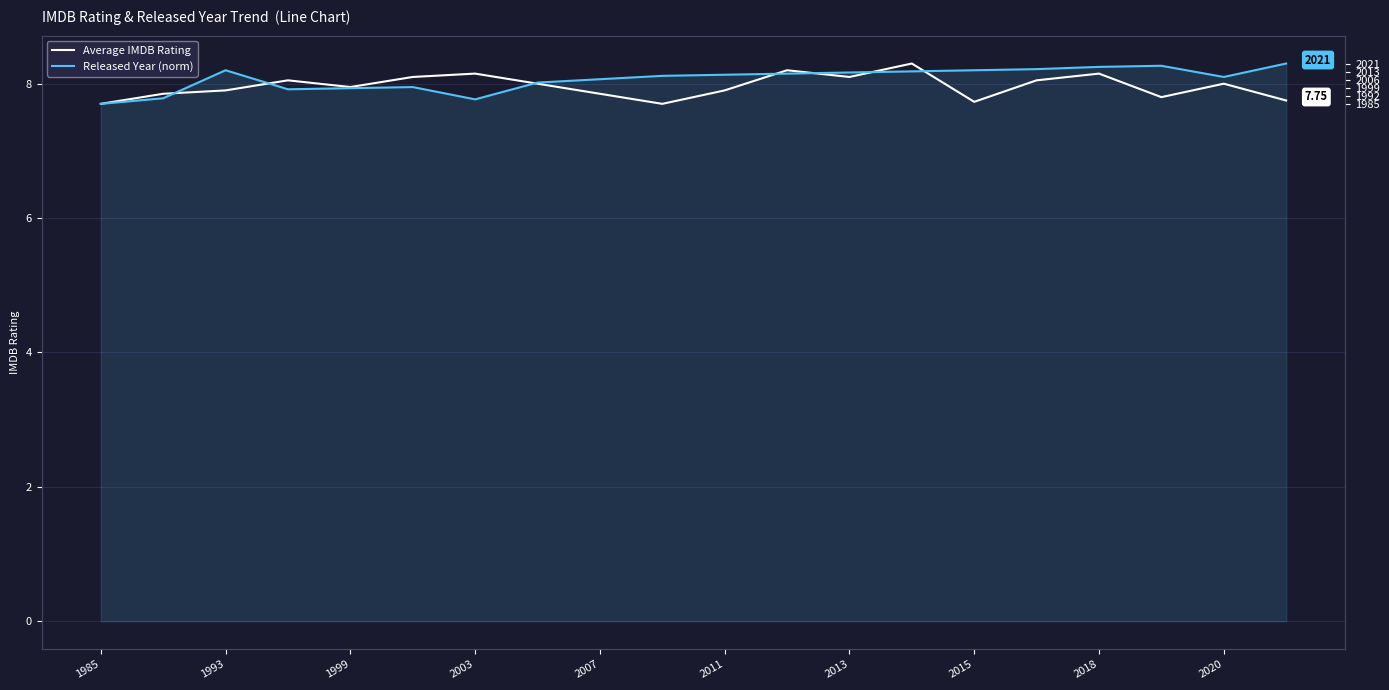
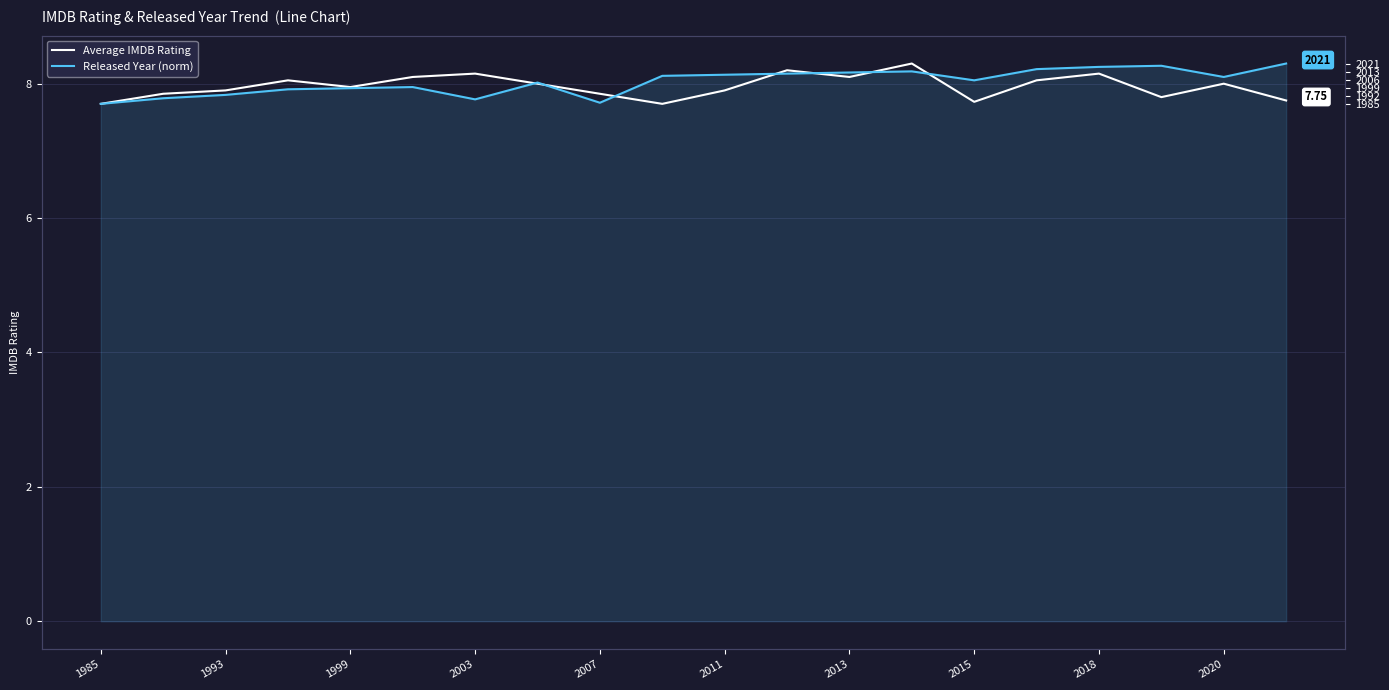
Released Year (norm), 1993: 8.2 -> 7.8
Released Year (norm), 2007: 8.1 -> 7.7
Released Year (norm), 2015: 8.2 -> 8.1
